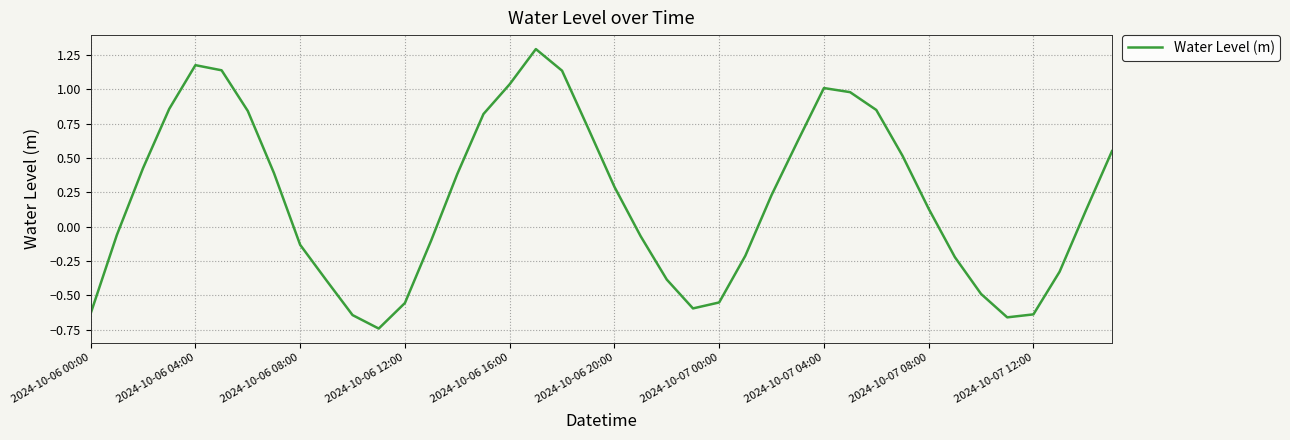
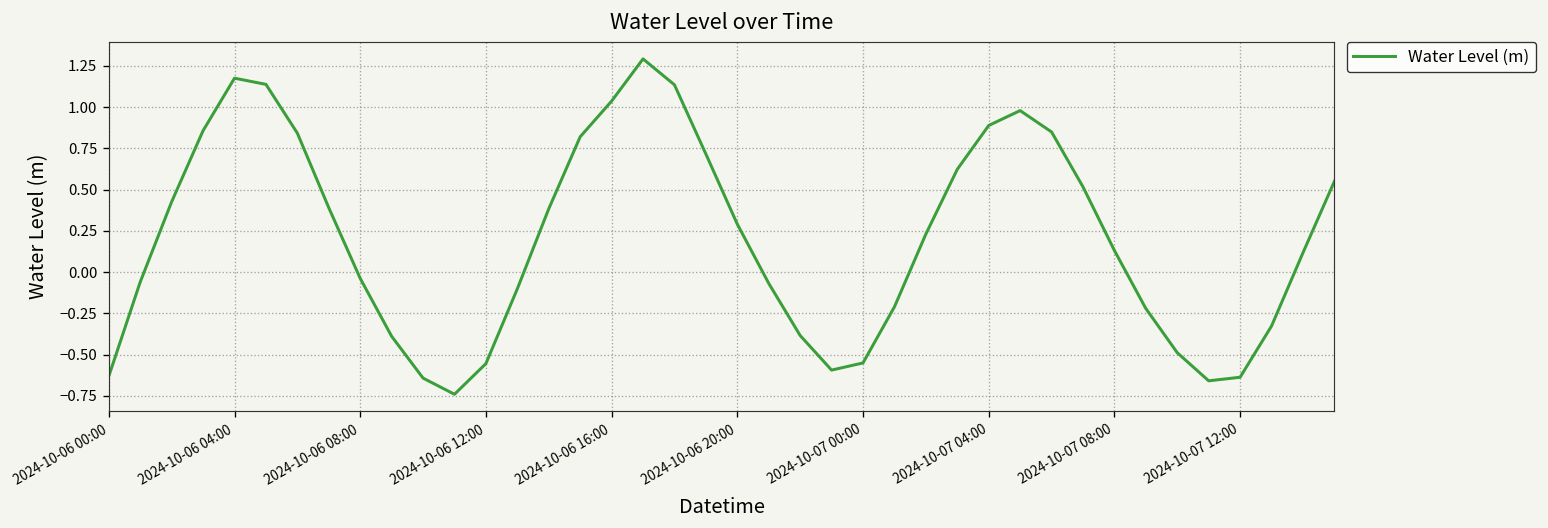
2024-10-06 08:00: -0.13 -> -0.04
2024-10-07 04:00: 1.01 -> 0.89
